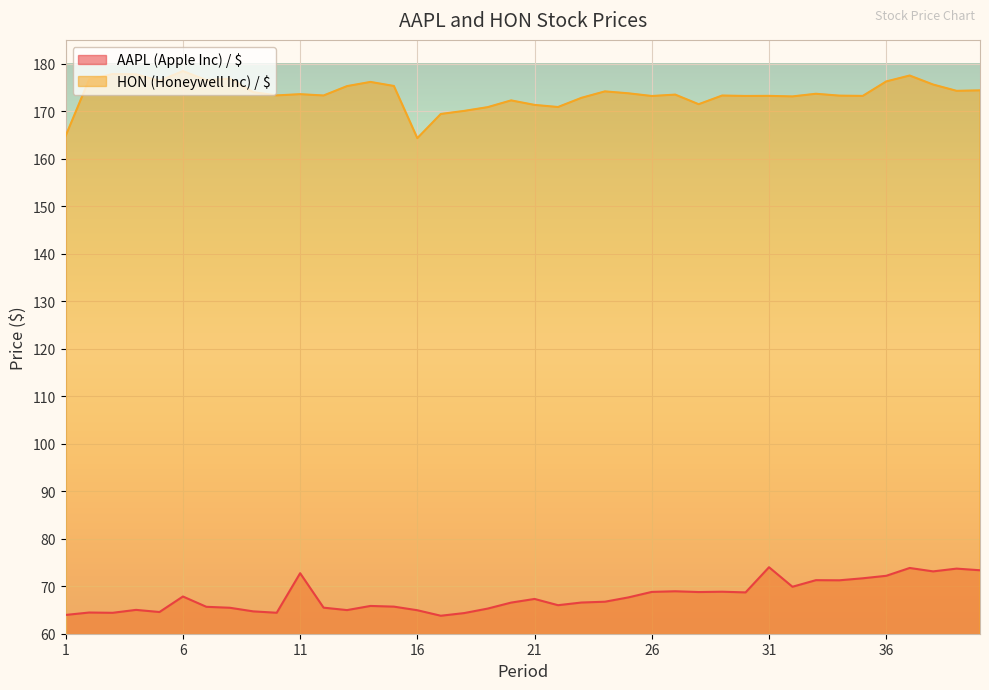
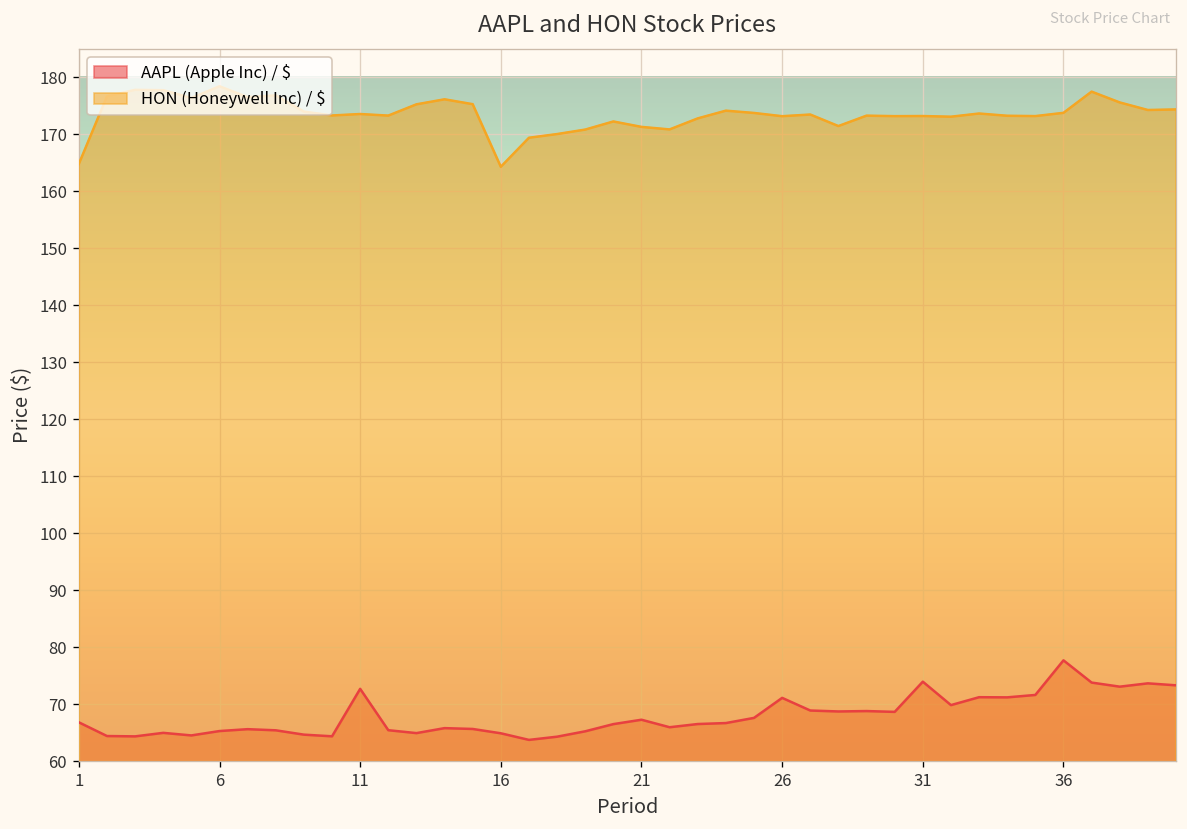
AAPL (Apple Inc) / $, 1: 64 -> 67
AAPL (Apple Inc) / $, 6: 68 -> 65
AAPL (Apple Inc) / $, 26: 69 -> 71
AAPL (Apple Inc) / $, 36: 72 -> 78
HON (Honeywell Inc) / $, 36: 176 -> 174
